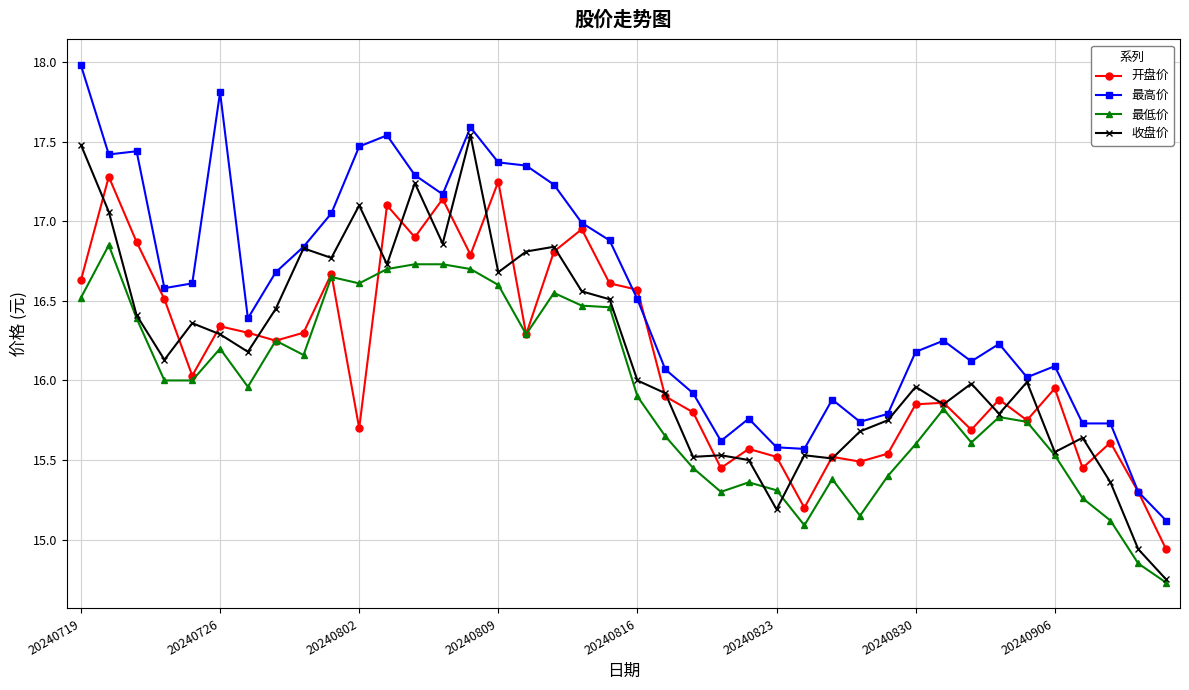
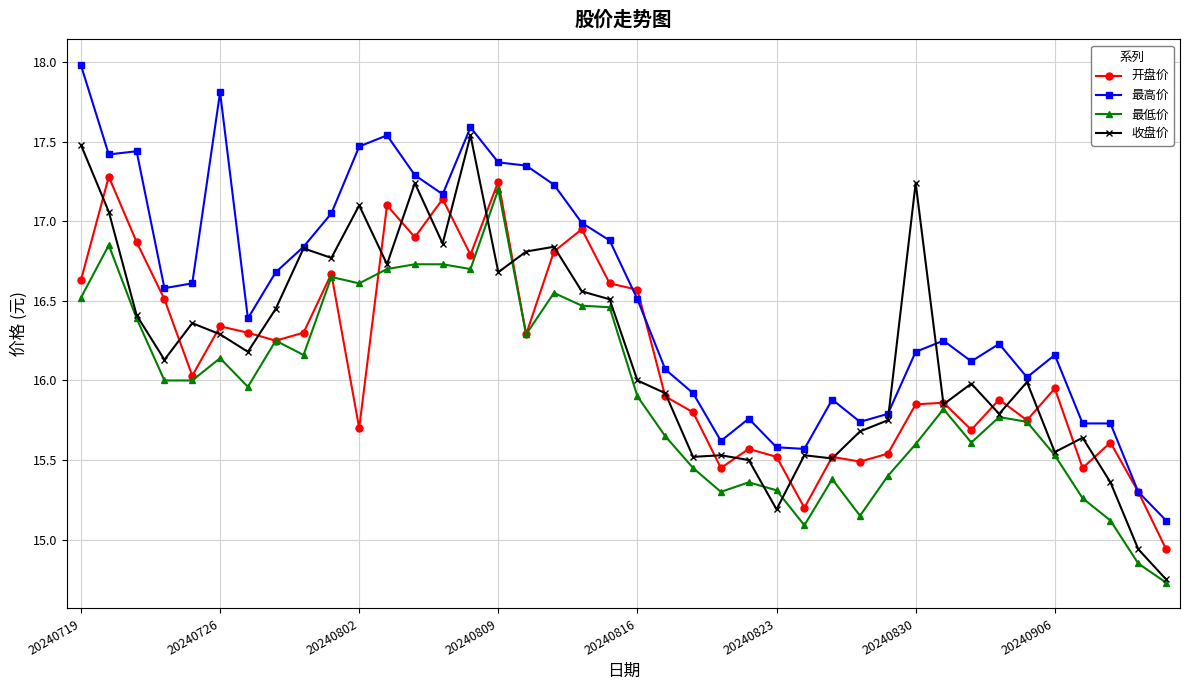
最低价, 20240726: 16.20 -> 16.14
最低价, 20240809: 16.6 -> 17.2
收盘价, 20240830: 15.96 -> 17.24
最高价, 20240906: 16.09 -> 16.16
